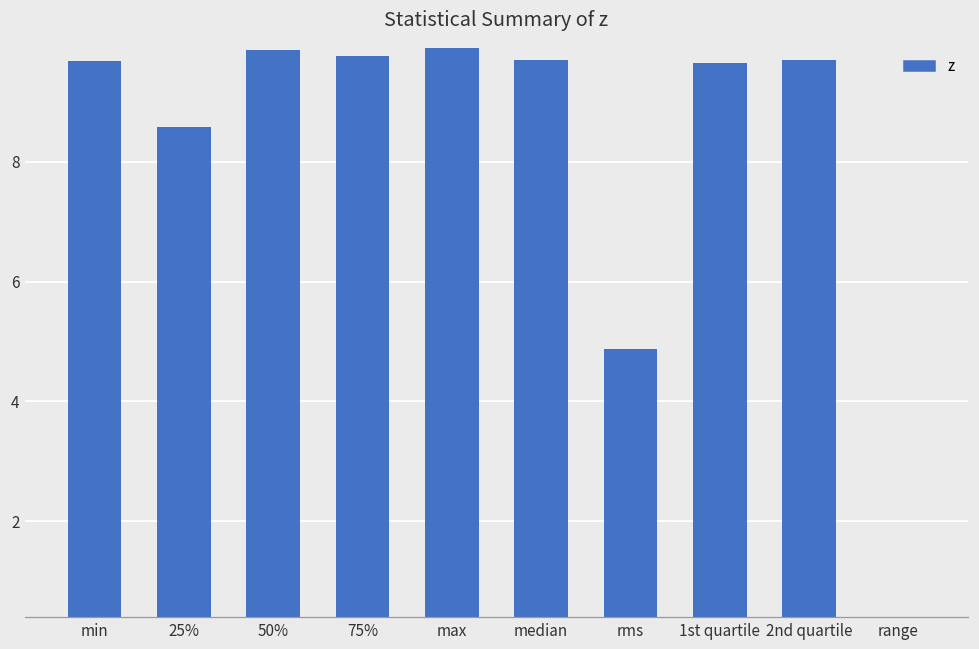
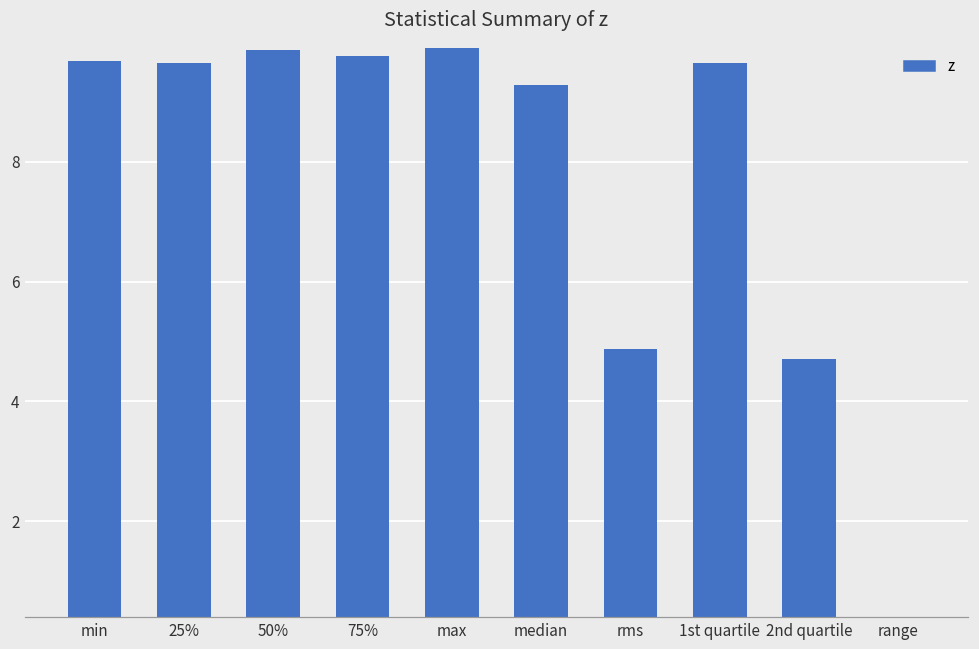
25%: 8.6 -> 9.6
median: 9.7 -> 9.3
2nd quartile: 9.7 -> 4.7
